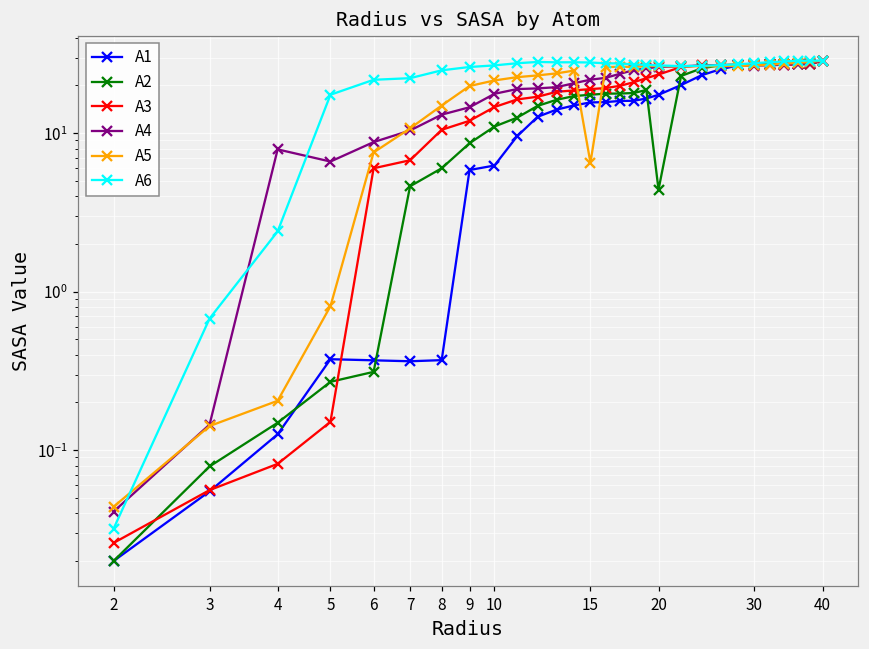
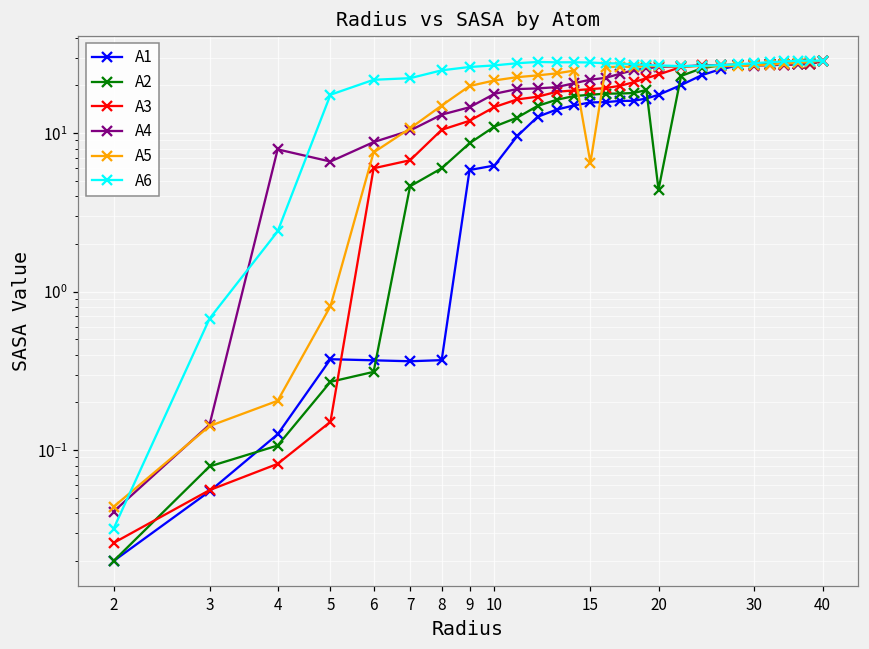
A2, 4: 0.15 -> 0.11
